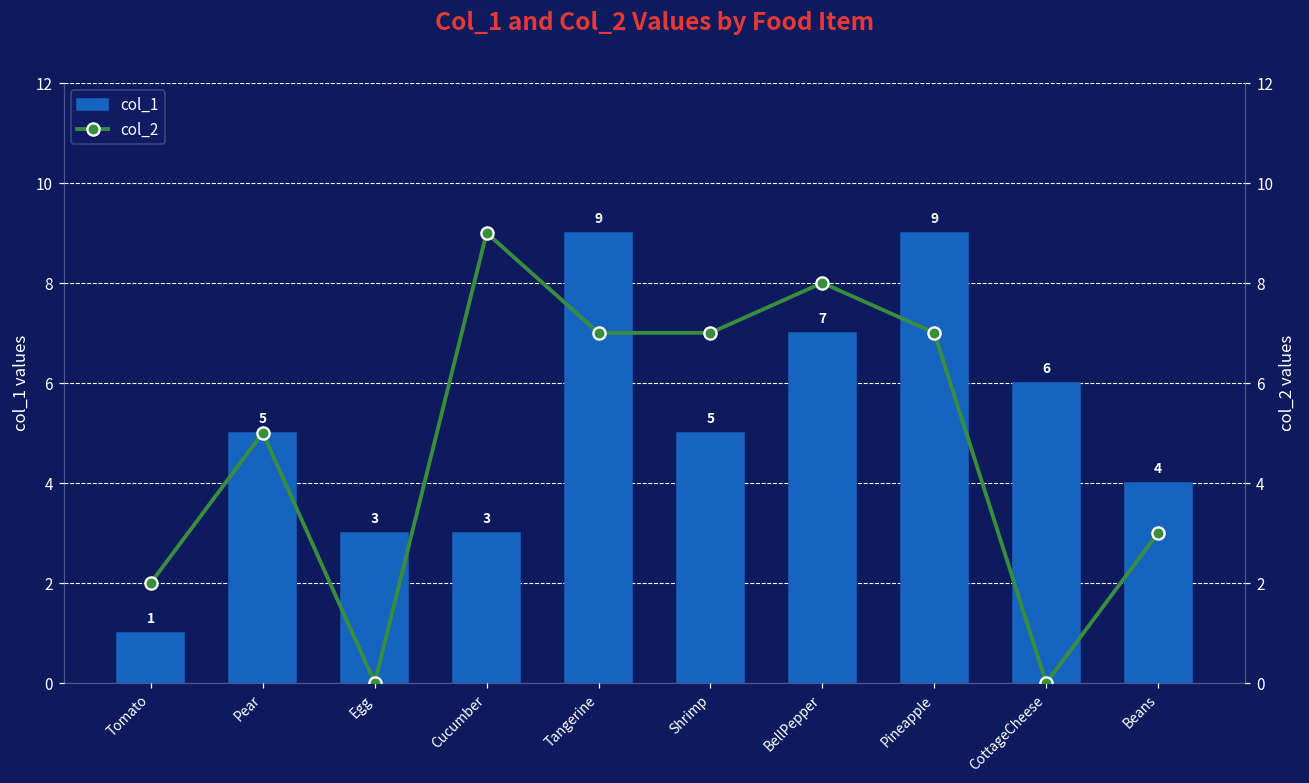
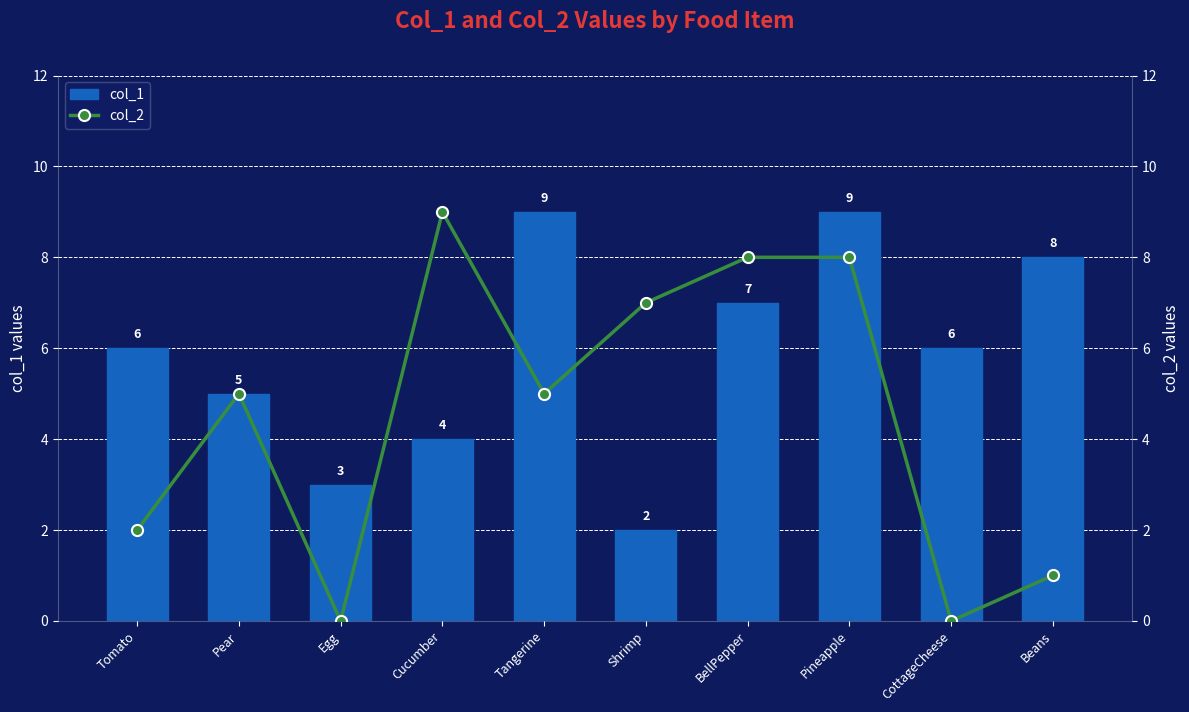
col_1, Tomato: 1 -> 6
col_1, Cucumber: 3 -> 4
col_1, Shrimp: 5 -> 2
col_1, Beans: 4 -> 8
col_2, Tangerine: 7 -> 5
col_2, Pineapple: 7 -> 8
col_2, Beans: 3 -> 1
